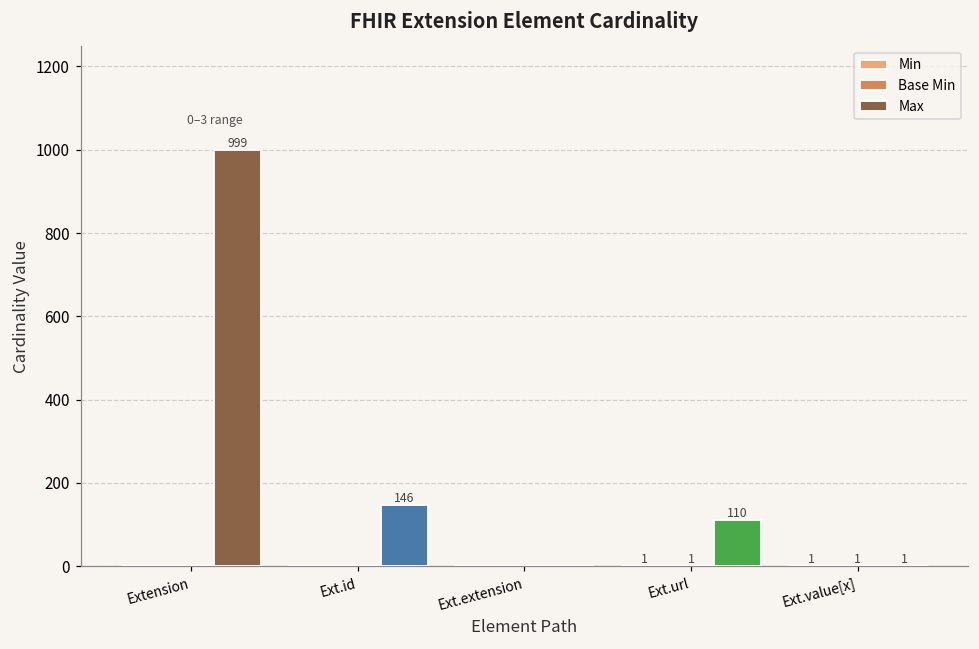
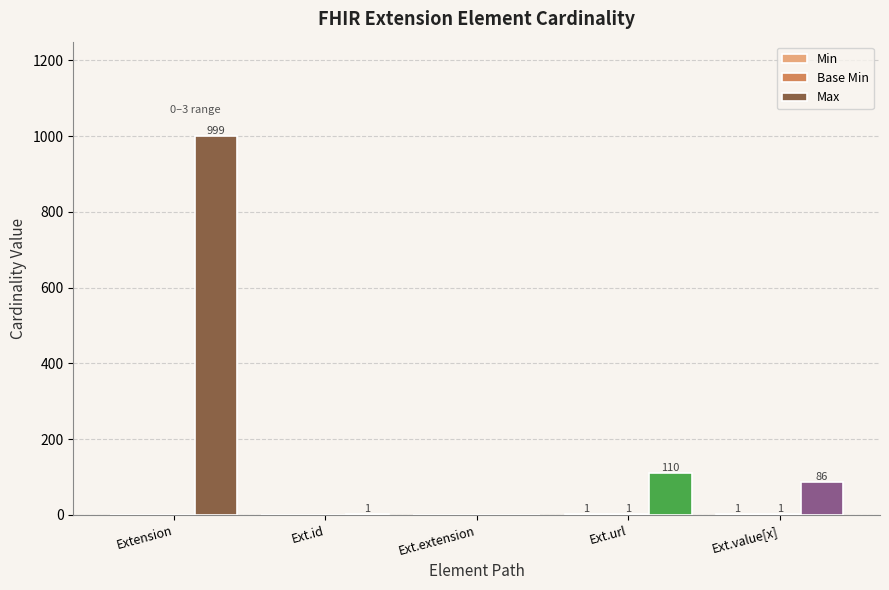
Max, Ext.id: 146 -> 1
Max, Ext.value[x]: 1 -> 86
